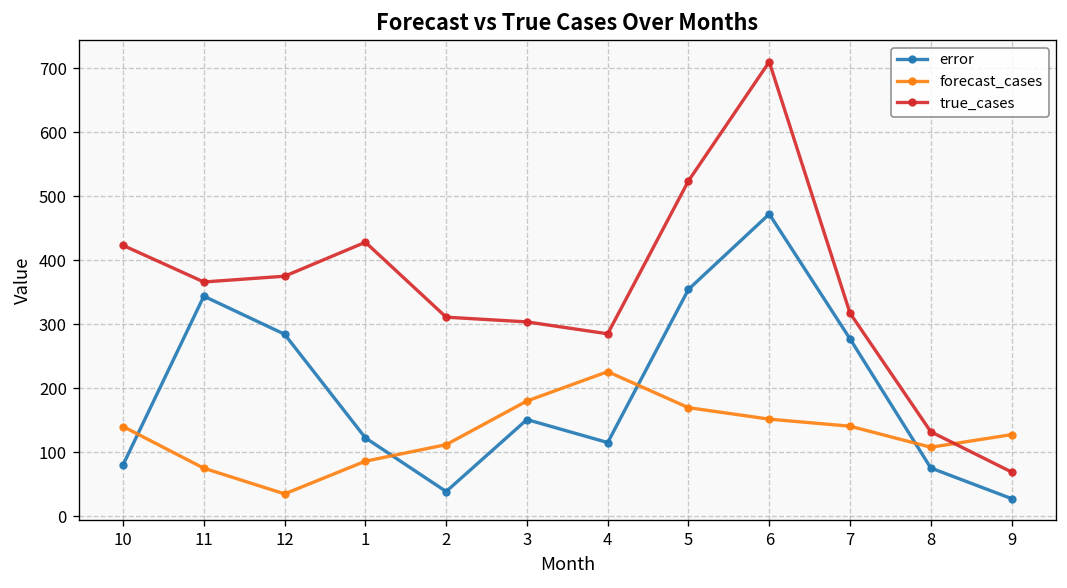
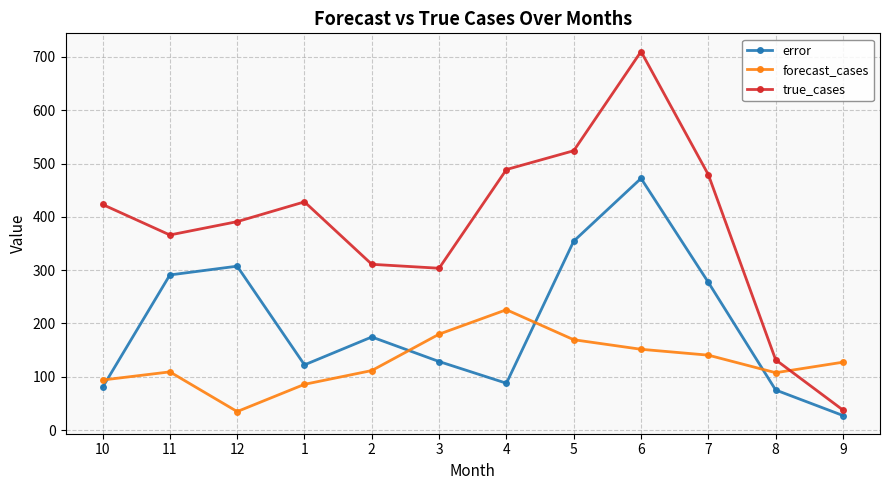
forecast_cases, 10: 140 -> 90
error, 11: 340 -> 290
forecast_cases, 11: 70 -> 110
error, 12: 280 -> 310
true_cases, 12: 380 -> 390
error, 2: 40 -> 170
error, 3: 150 -> 130
error, 4: 120 -> 90
true_cases, 4: 290 -> 490
true_cases, 7: 320 -> 480
true_cases, 9: 70 -> 40
